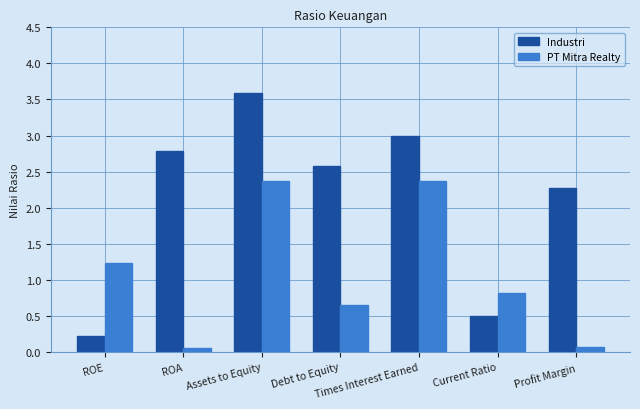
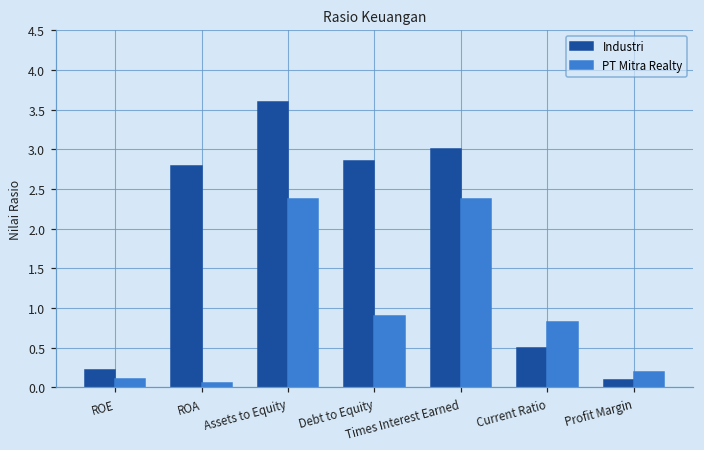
PT Mitra Realty, ROE: 1.2 -> 0.1
Industri, Debt to Equity: 2.6 -> 2.9
PT Mitra Realty, Debt to Equity: 0.7 -> 0.9
Industri, Profit Margin: 2.3 -> 0.1
PT Mitra Realty, Profit Margin: 0.1 -> 0.2
